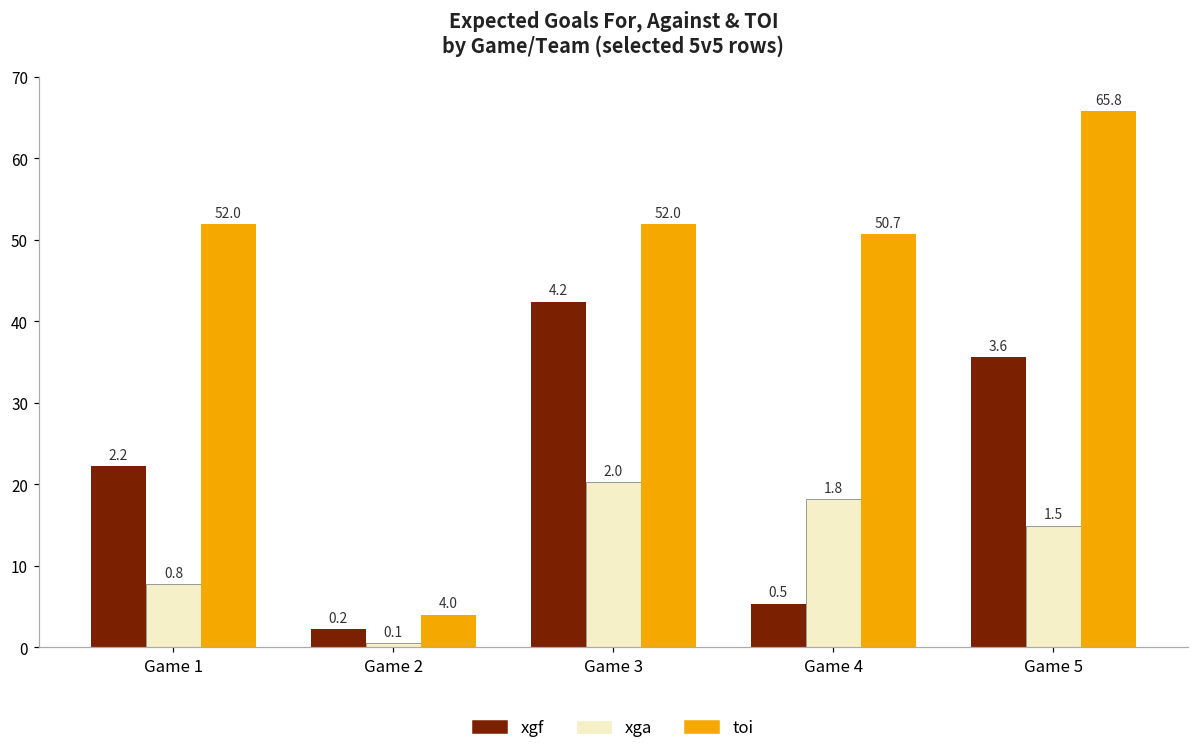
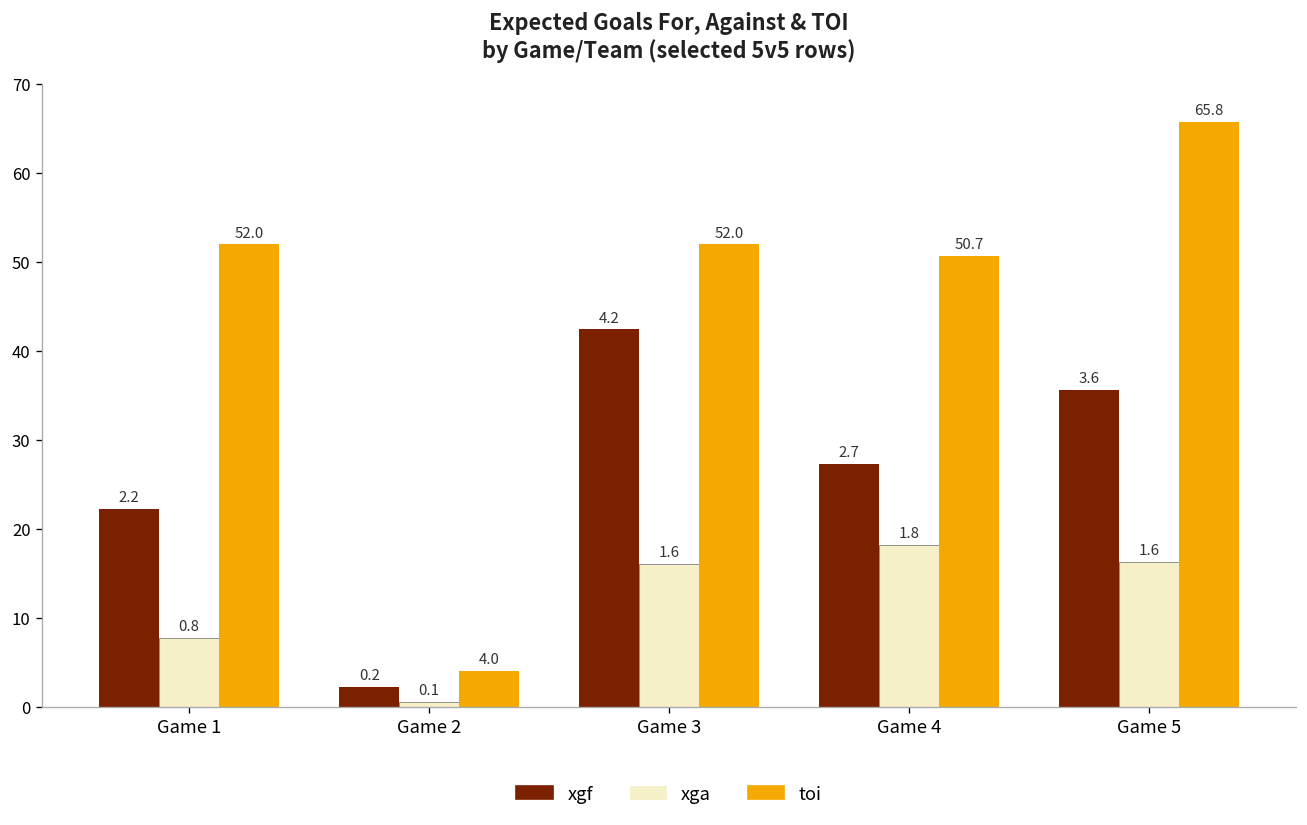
xga, Game 3: 2.0 -> 1.6
xgf, Game 4: 0.5 -> 2.7
xga, Game 5: 1.5 -> 1.6
